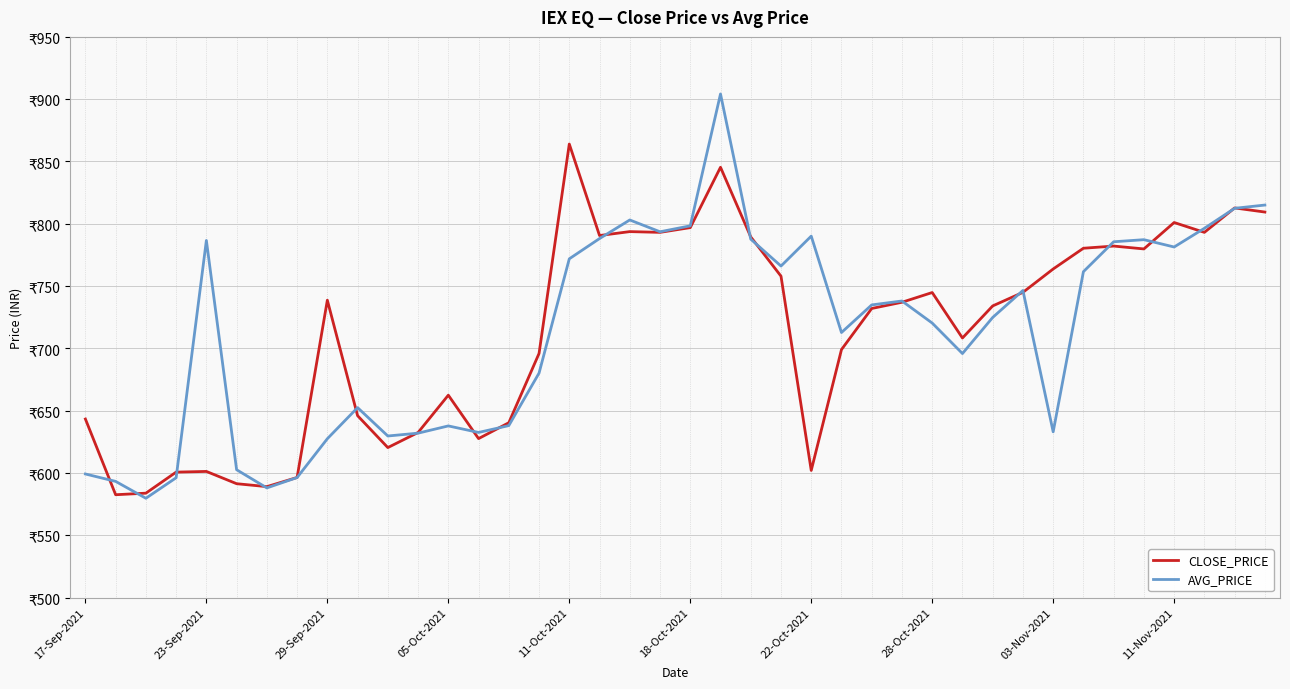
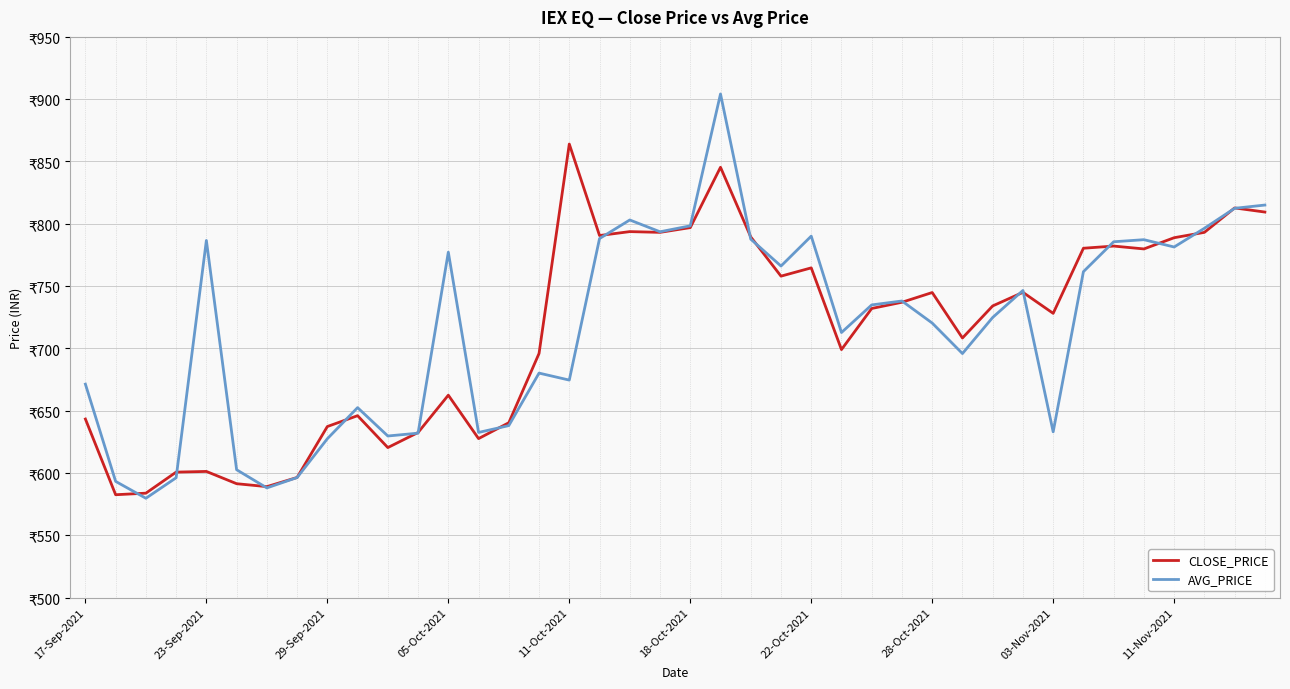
AVG_PRICE, 17-Sep-2021: ₹599 -> ₹671
CLOSE_PRICE, 29-Sep-2021: ₹739 -> ₹637
AVG_PRICE, 05-Oct-2021: ₹638 -> ₹777
AVG_PRICE, 11-Oct-2021: ₹772 -> ₹675
CLOSE_PRICE, 22-Oct-2021: ₹602 -> ₹765
CLOSE_PRICE, 03-Nov-2021: ₹764 -> ₹728
CLOSE_PRICE, 11-Nov-2021: ₹801 -> ₹789
